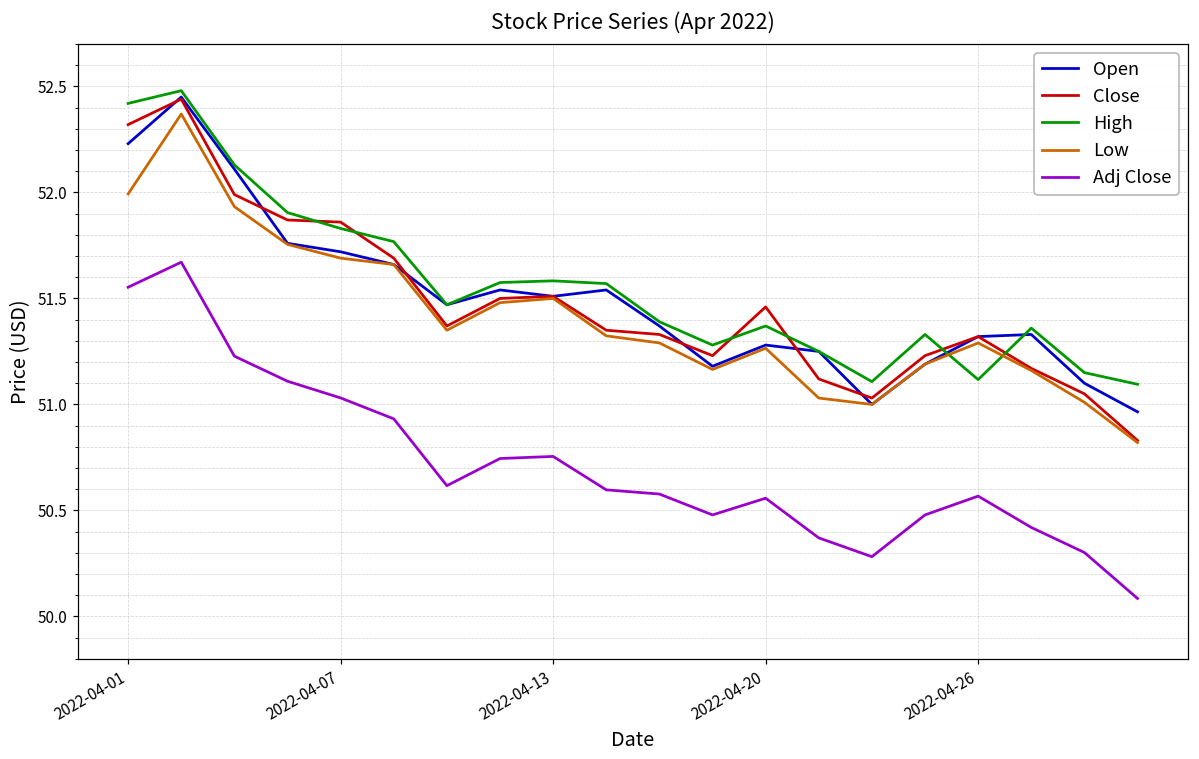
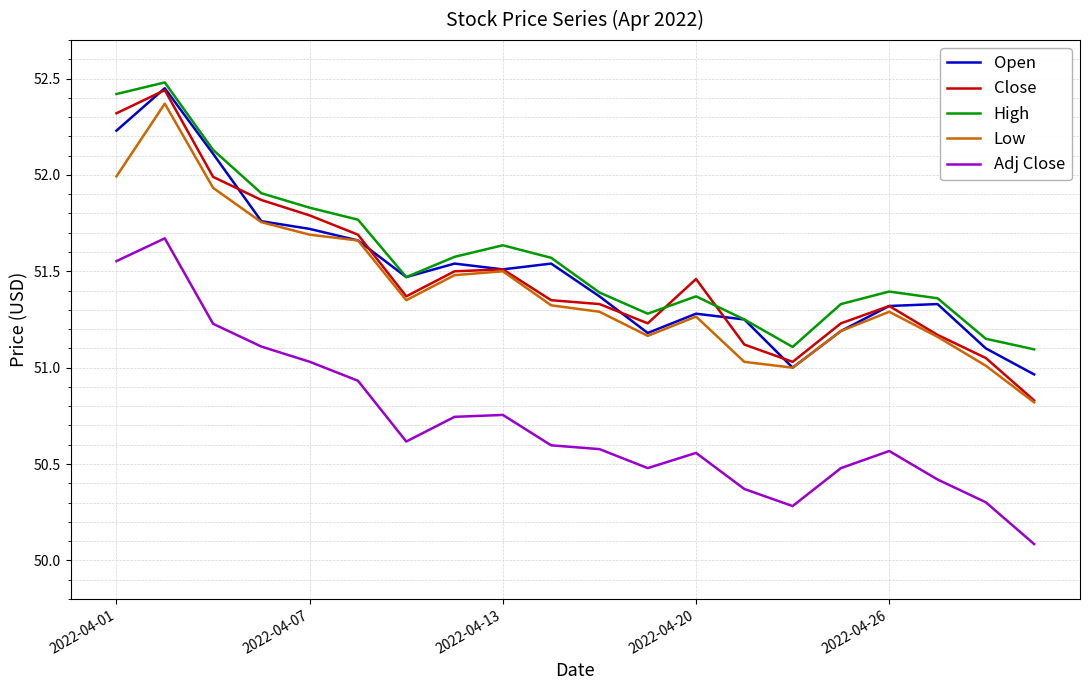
Close, 2022-04-07: 51.86 -> 51.79
High, 2022-04-13: 51.58 -> 51.64
High, 2022-04-26: 51.12 -> 51.40
